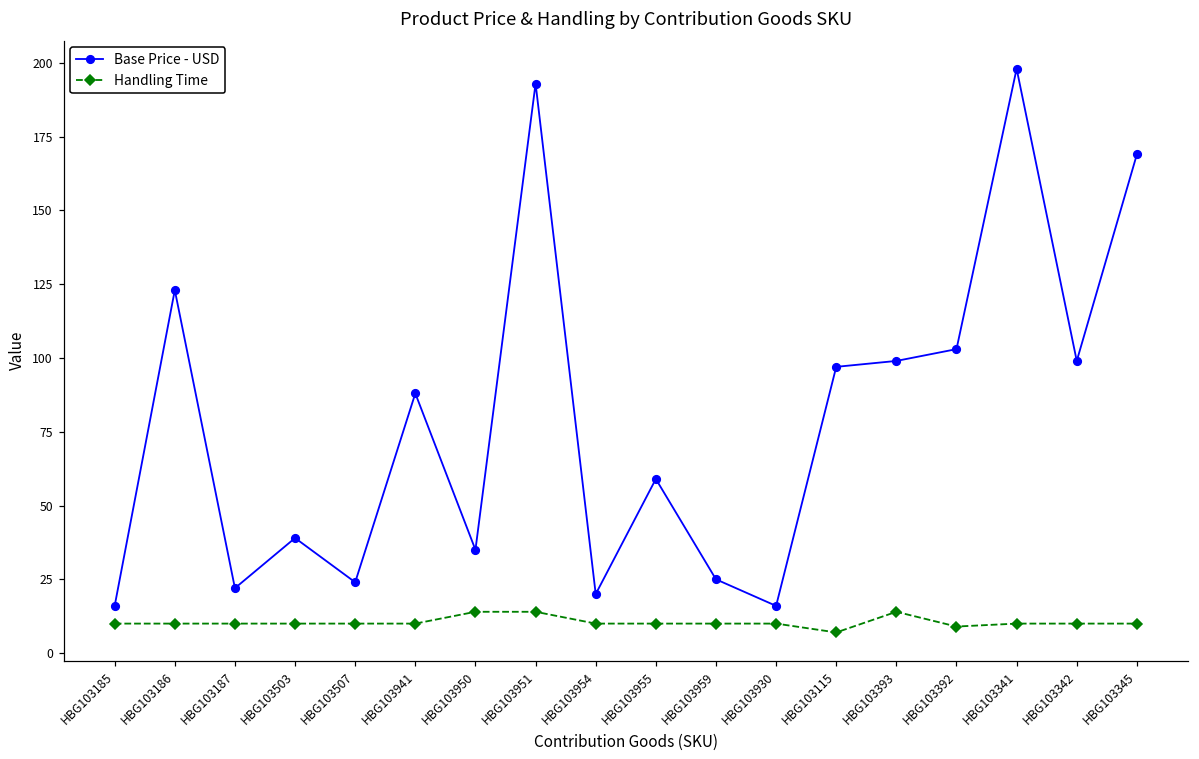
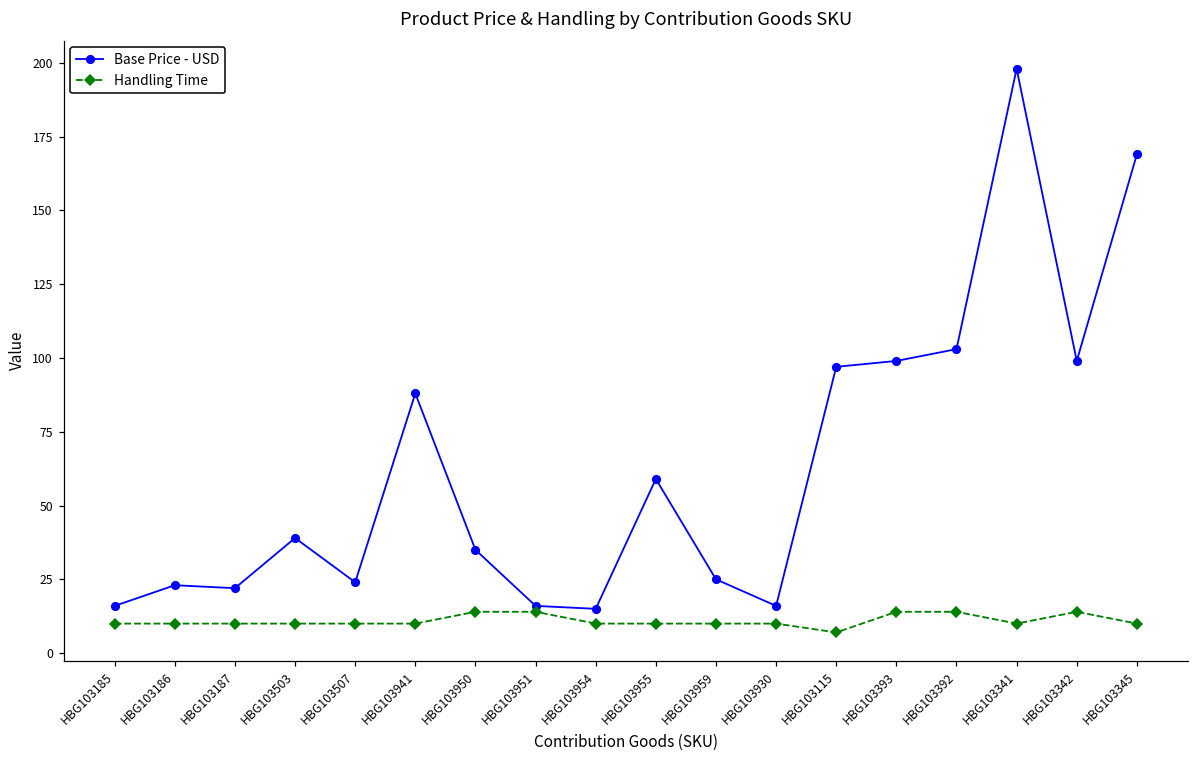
Base Price - USD, HBG103186: 123 -> 23
Base Price - USD, HBG103951: 193 -> 16
Base Price - USD, HBG103954: 20 -> 15
Handling Time, HBG103392: 9 -> 14
Handling Time, HBG103342: 10 -> 14
